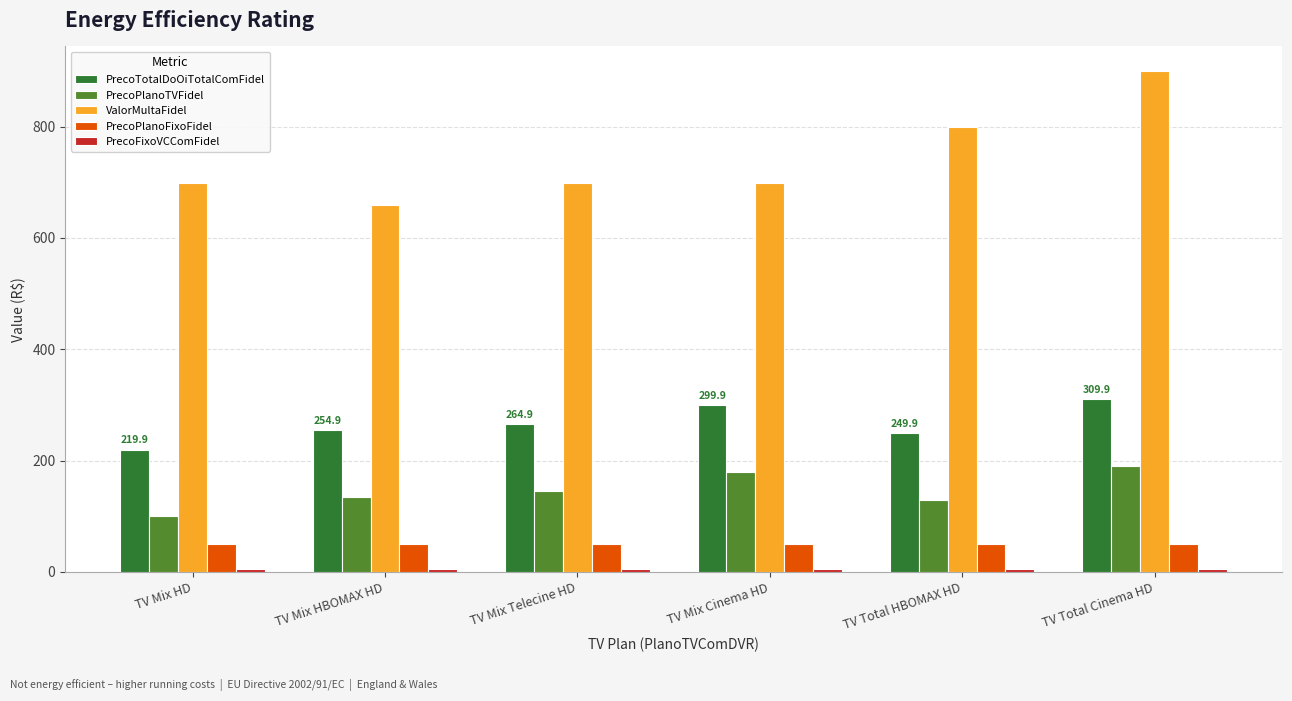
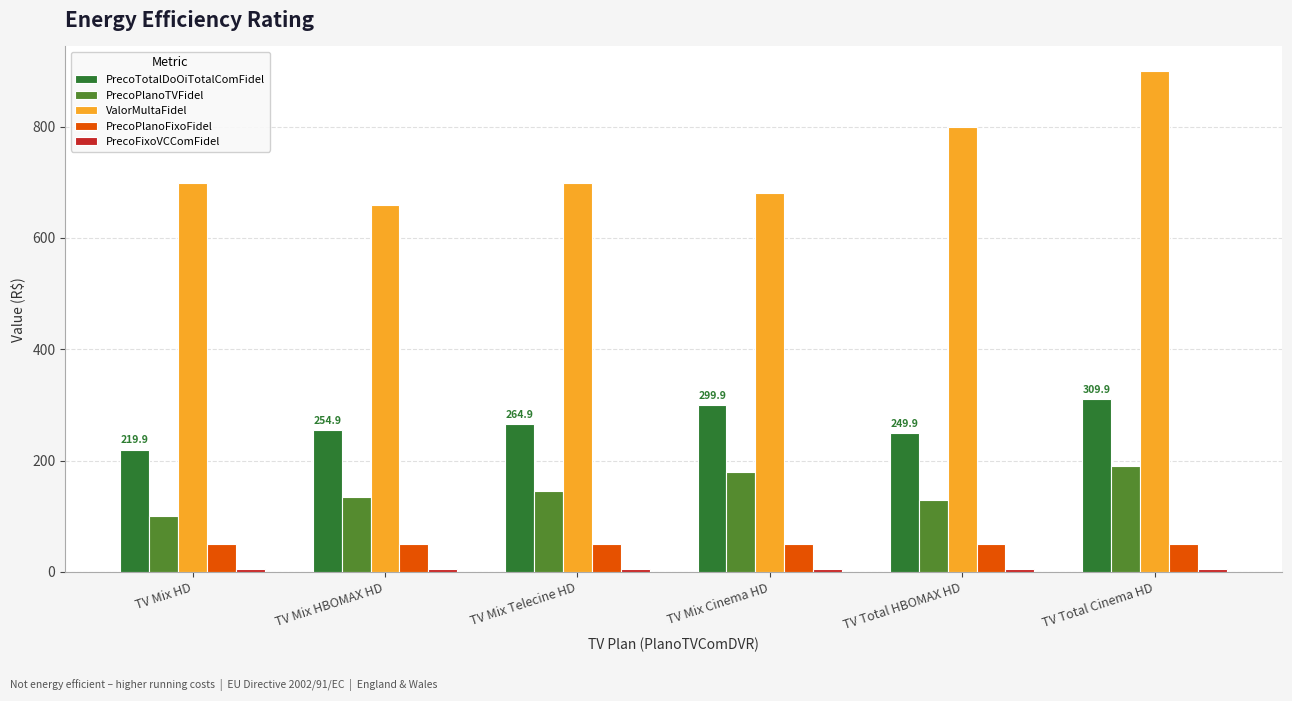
ValorMultaFidel, TV Mix Cinema HD: 700 -> 680
